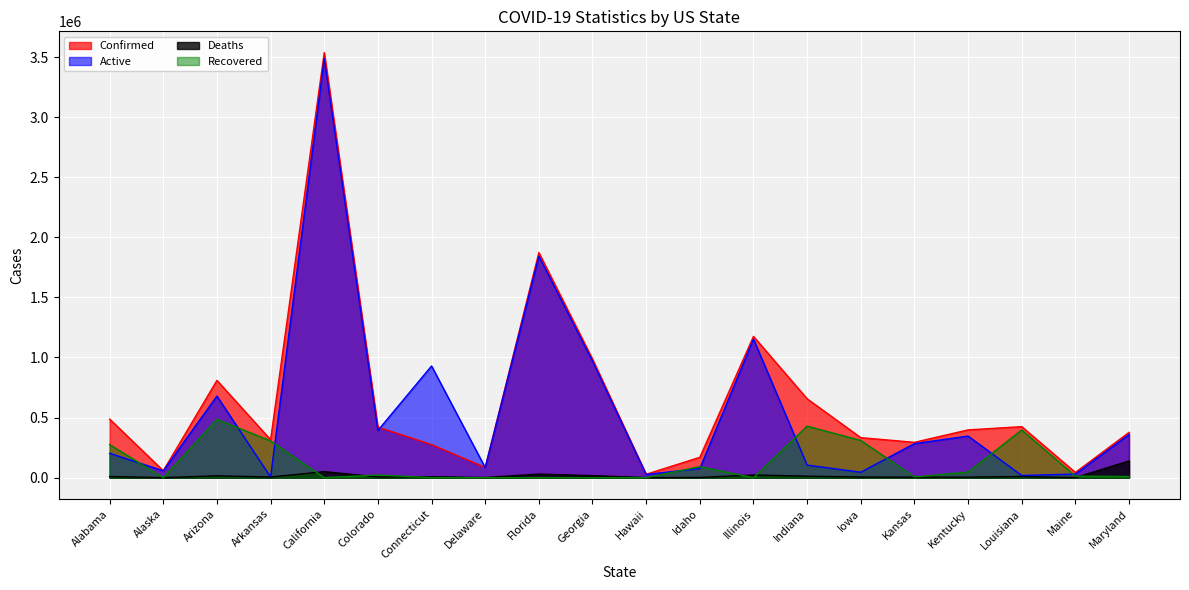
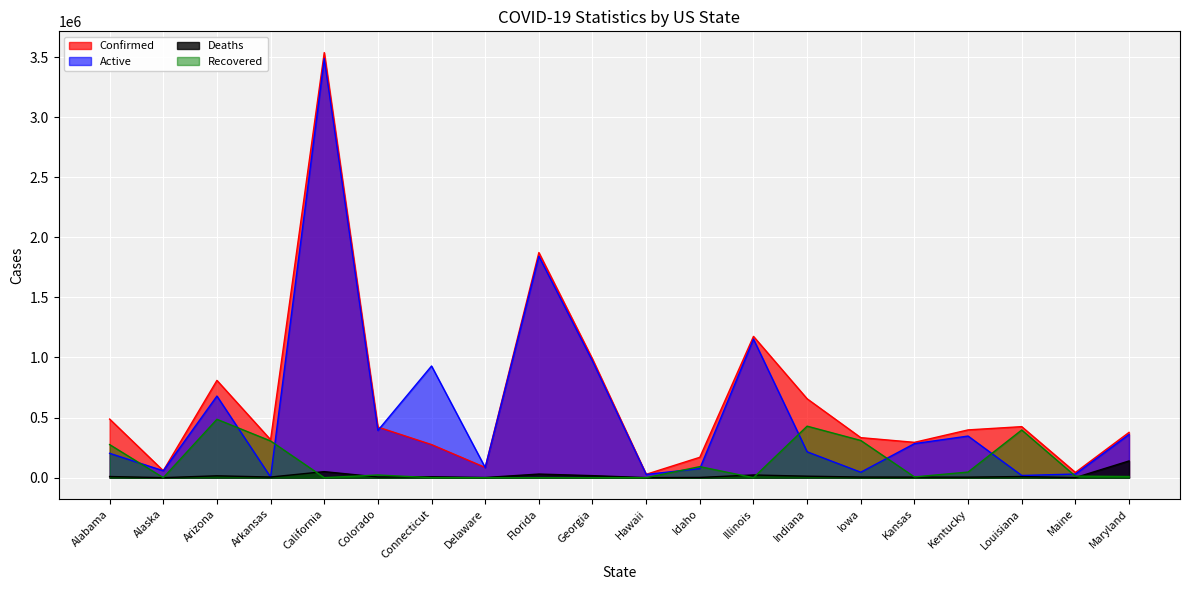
Active, Indiana: 100000 -> 220000
